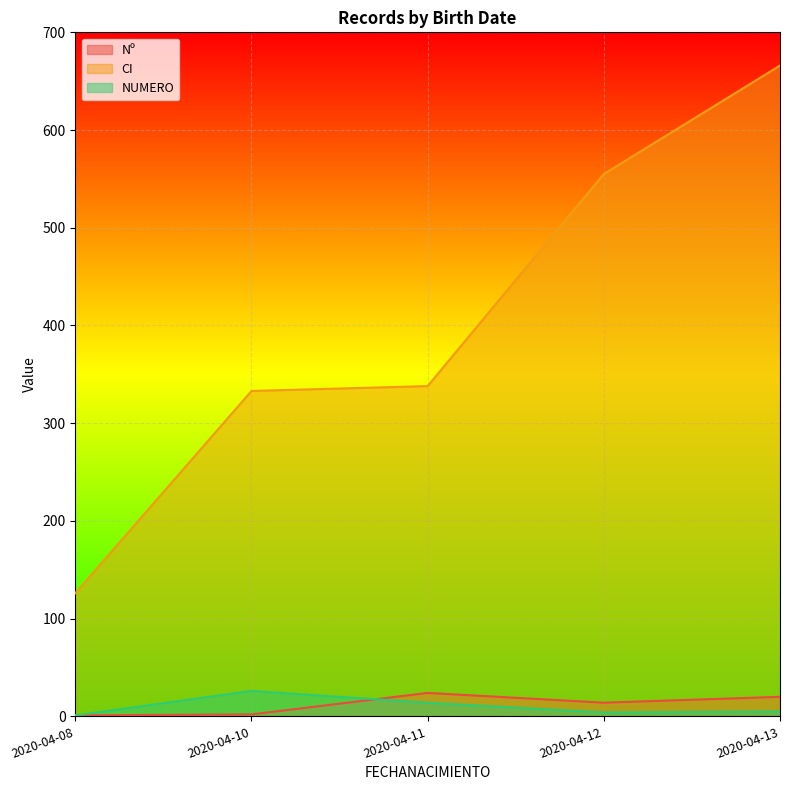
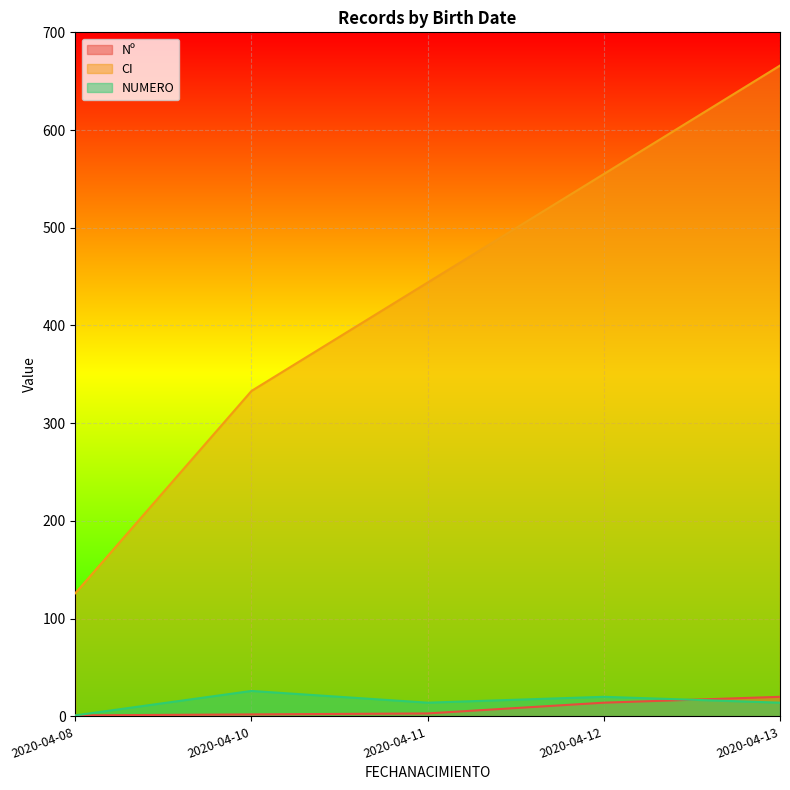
Nº, 2020-04-11: 20 -> 0
CI, 2020-04-11: 340 -> 440
NUMERO, 2020-04-12: 0 -> 20
NUMERO, 2020-04-13: 5 -> 14
